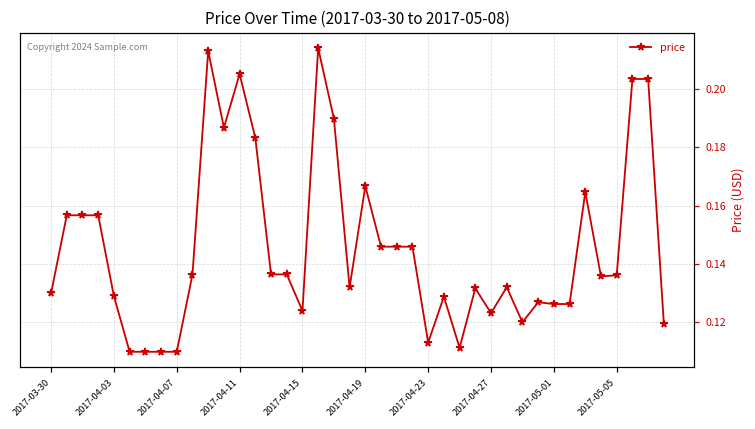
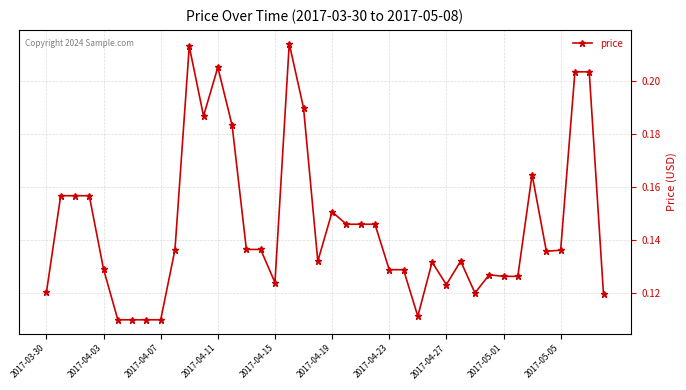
2017-03-30: 0.130 -> 0.120
2017-04-19: 0.167 -> 0.151
2017-04-23: 0.113 -> 0.129
